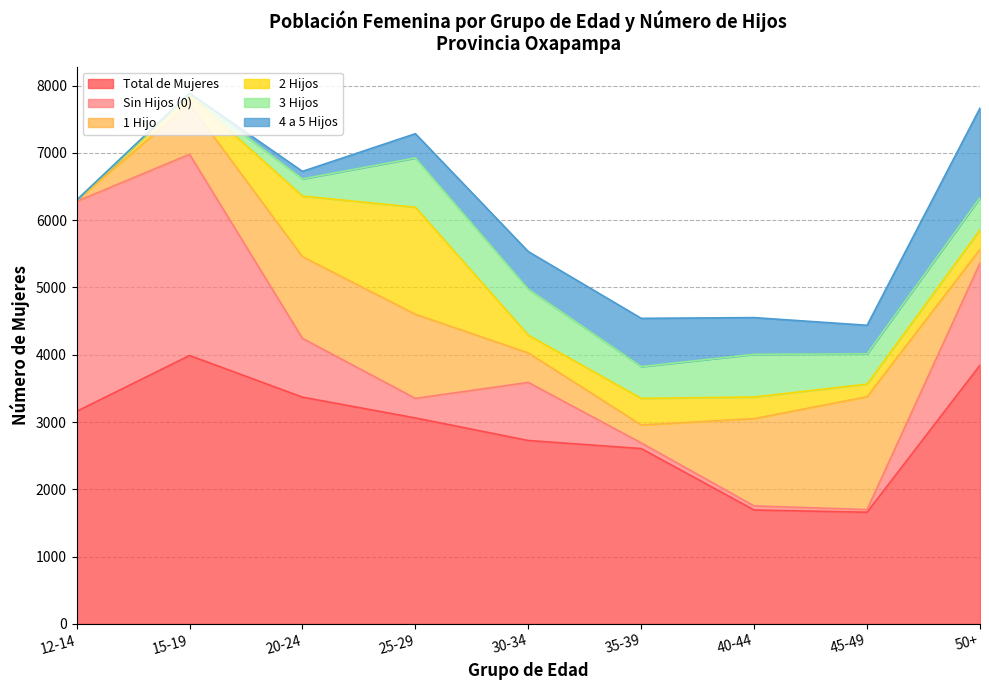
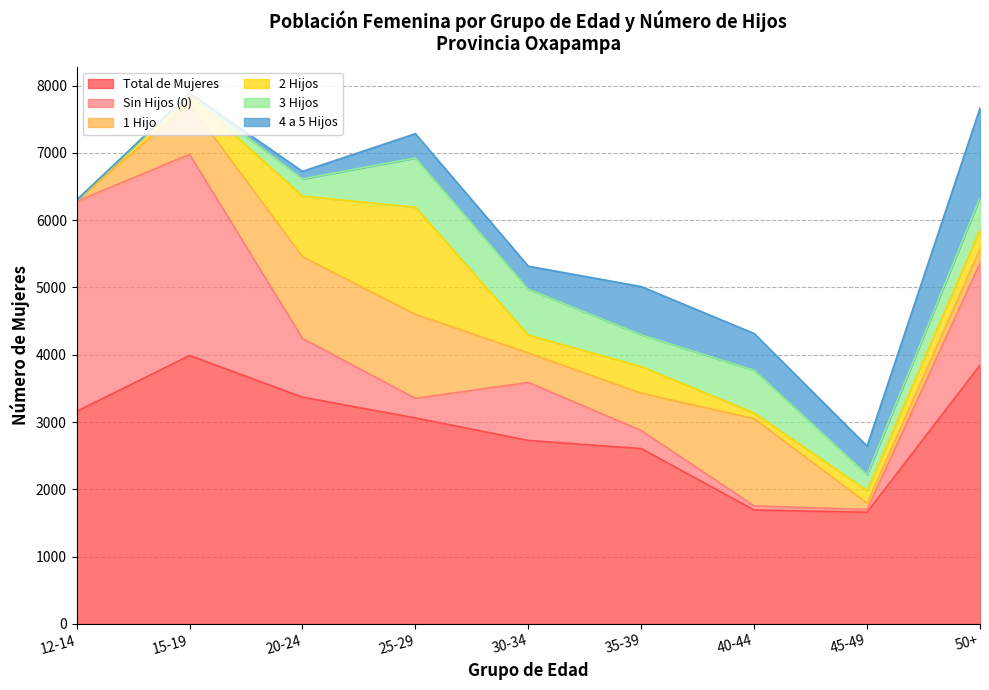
4 a 5 Hijos, 30-34: 600 -> 300
Sin Hijos (0), 35-39: 100 -> 300
1 Hijo, 35-39: 300 -> 600
2 Hijos, 40-44: 300 -> 100
1 Hijo, 45-49: 1700 -> 100
3 Hijos, 45-49: 500 -> 200
